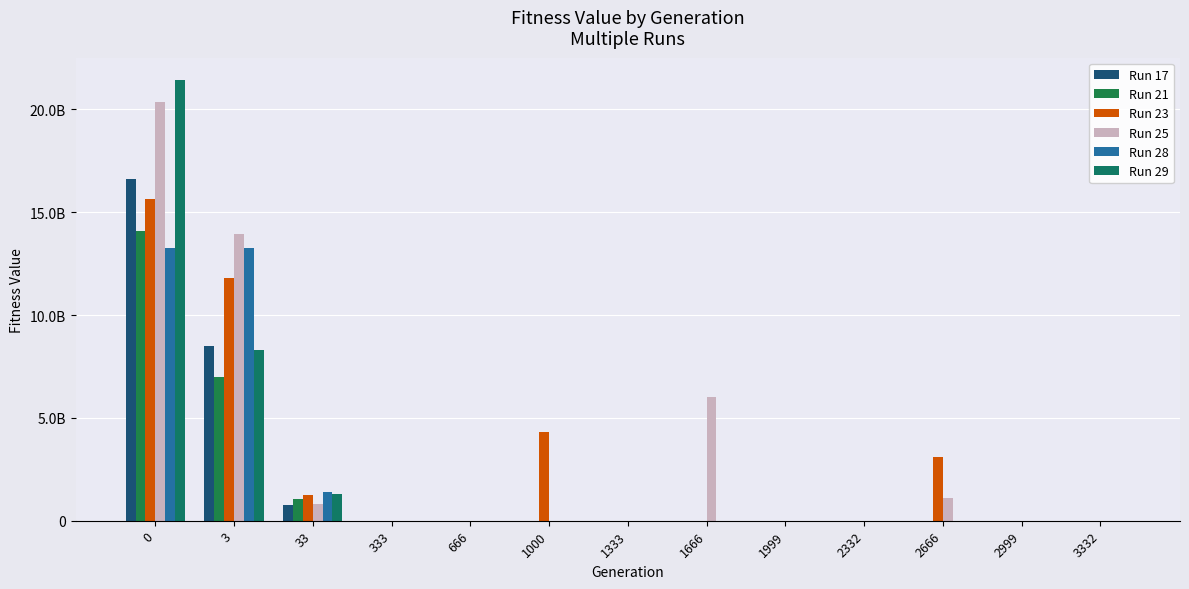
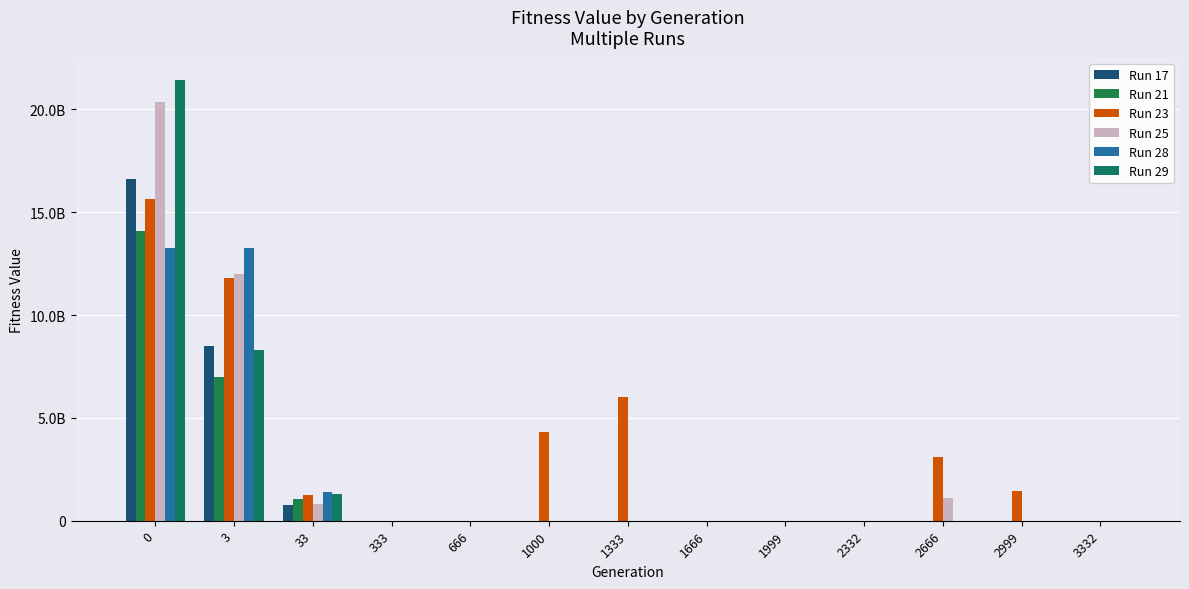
Run 25, 3: 13900000000 -> 12000000000
Run 23, 1333: 0 -> 6000000000
Run 25, 1666: 6000000000 -> 0
Run 23, 2999: 0 -> 1500000000
